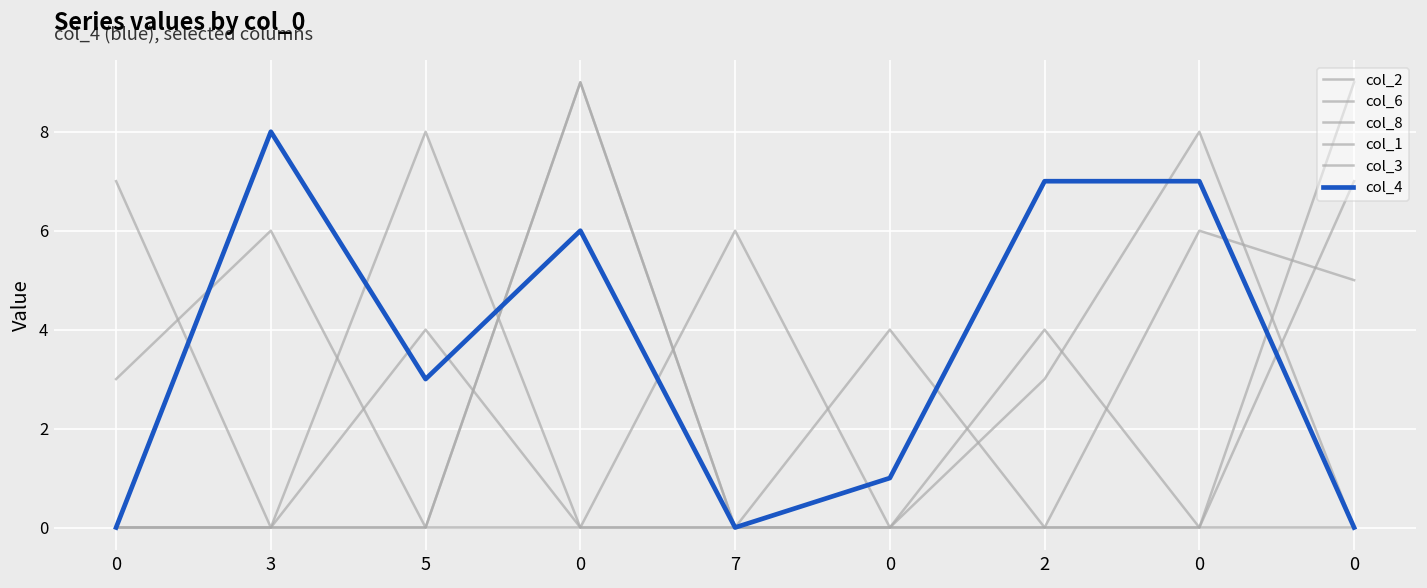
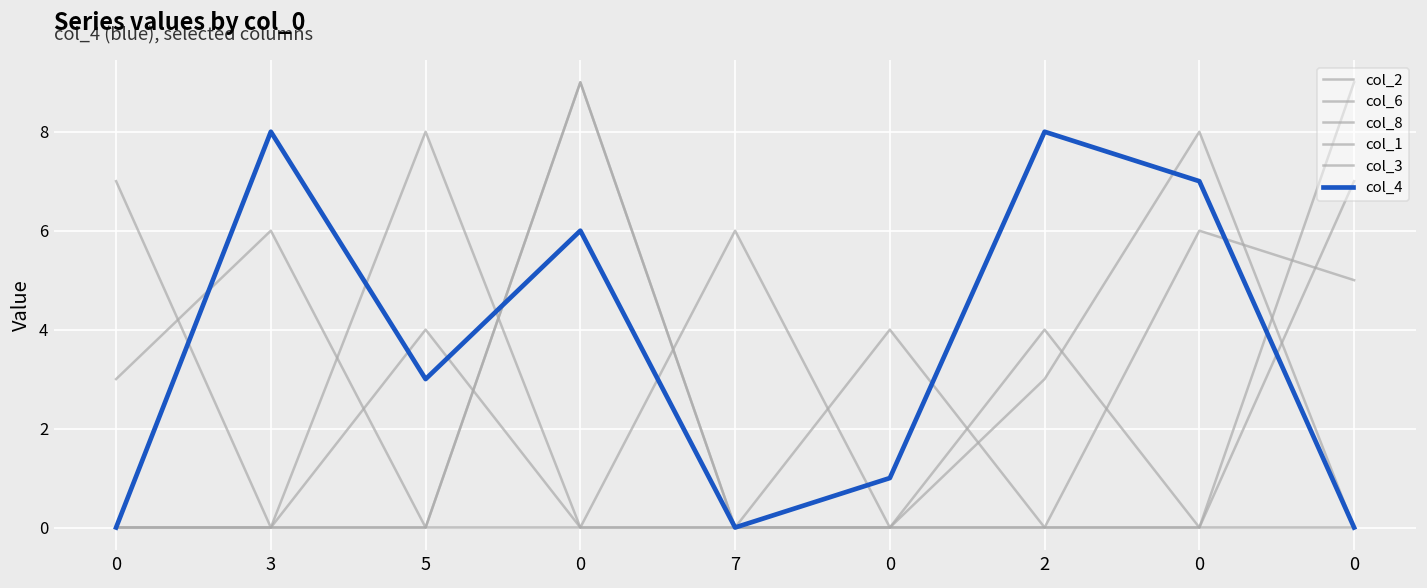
col_4, 2: 7 -> 8
